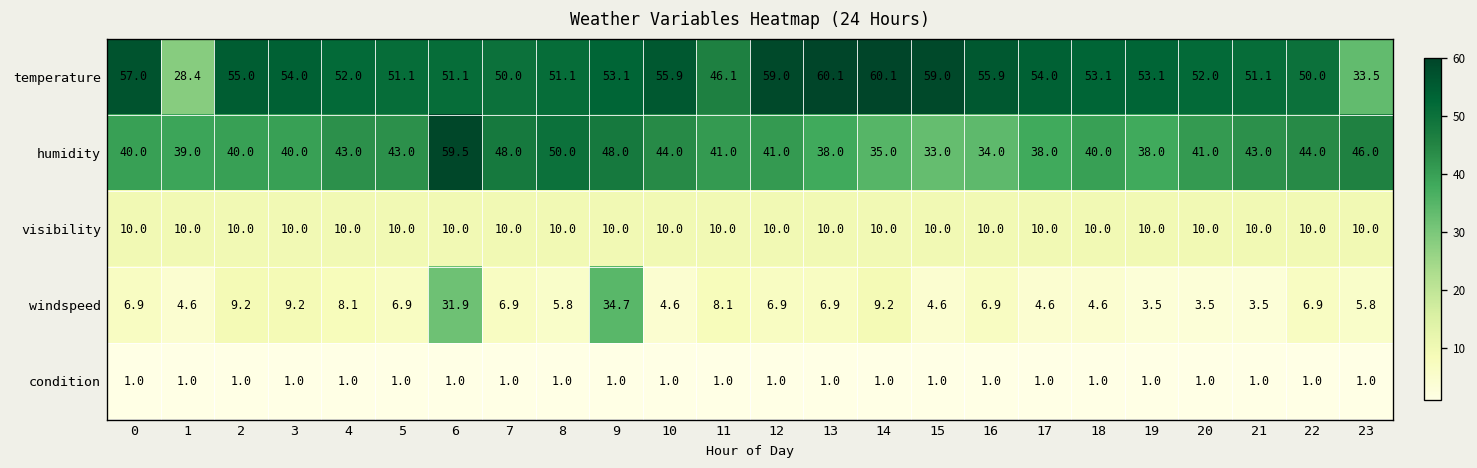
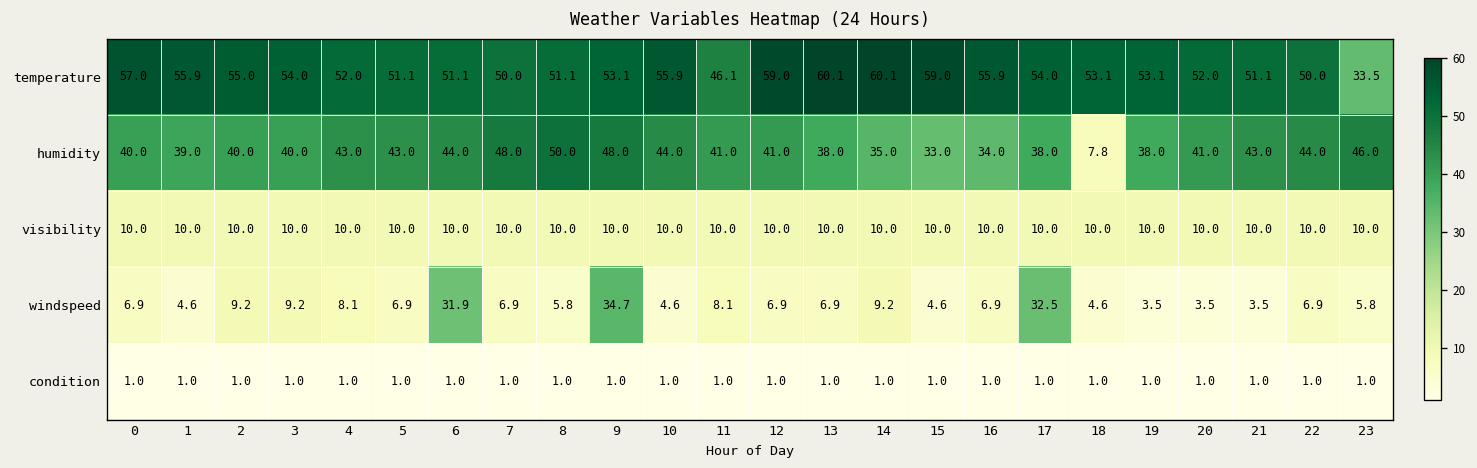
temperature, 1: 28.4 -> 55.9
humidity, 6: 59.5 -> 44.0
humidity, 18: 40.0 -> 7.8
windspeed, 17: 4.6 -> 32.5
